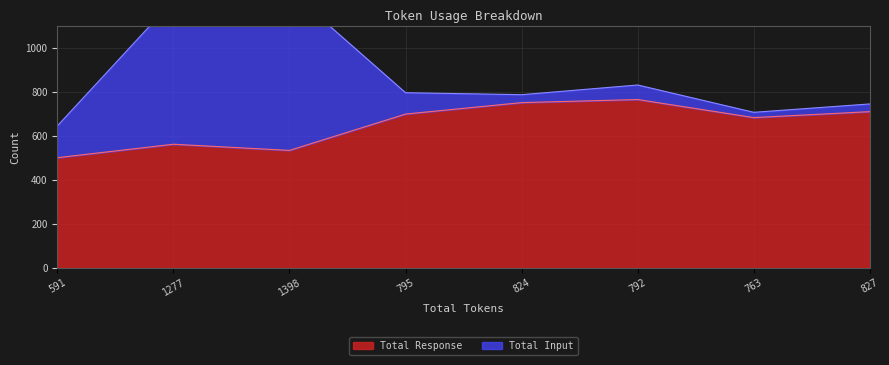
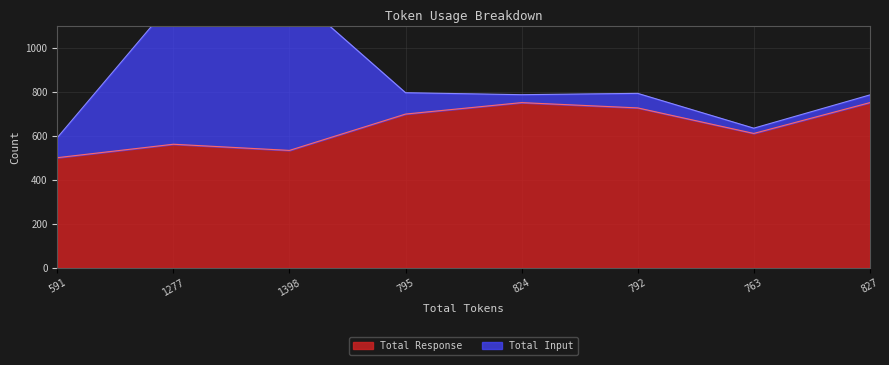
Total Input, 591: 140 -> 90
Total Response, 792: 760 -> 730
Total Response, 763: 680 -> 610
Total Response, 827: 710 -> 750
